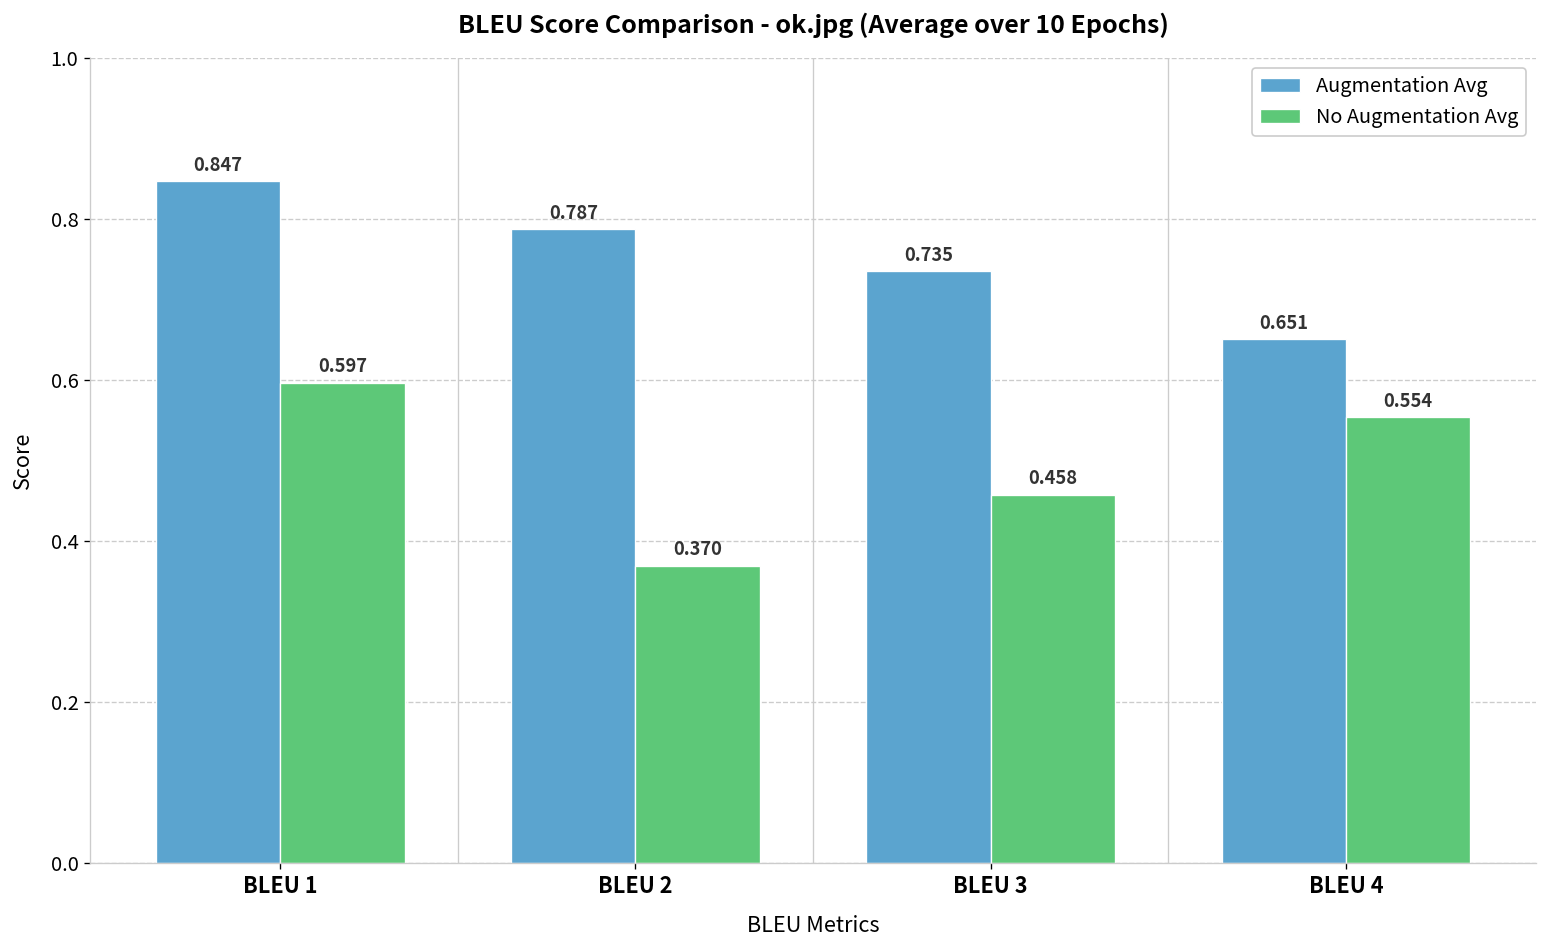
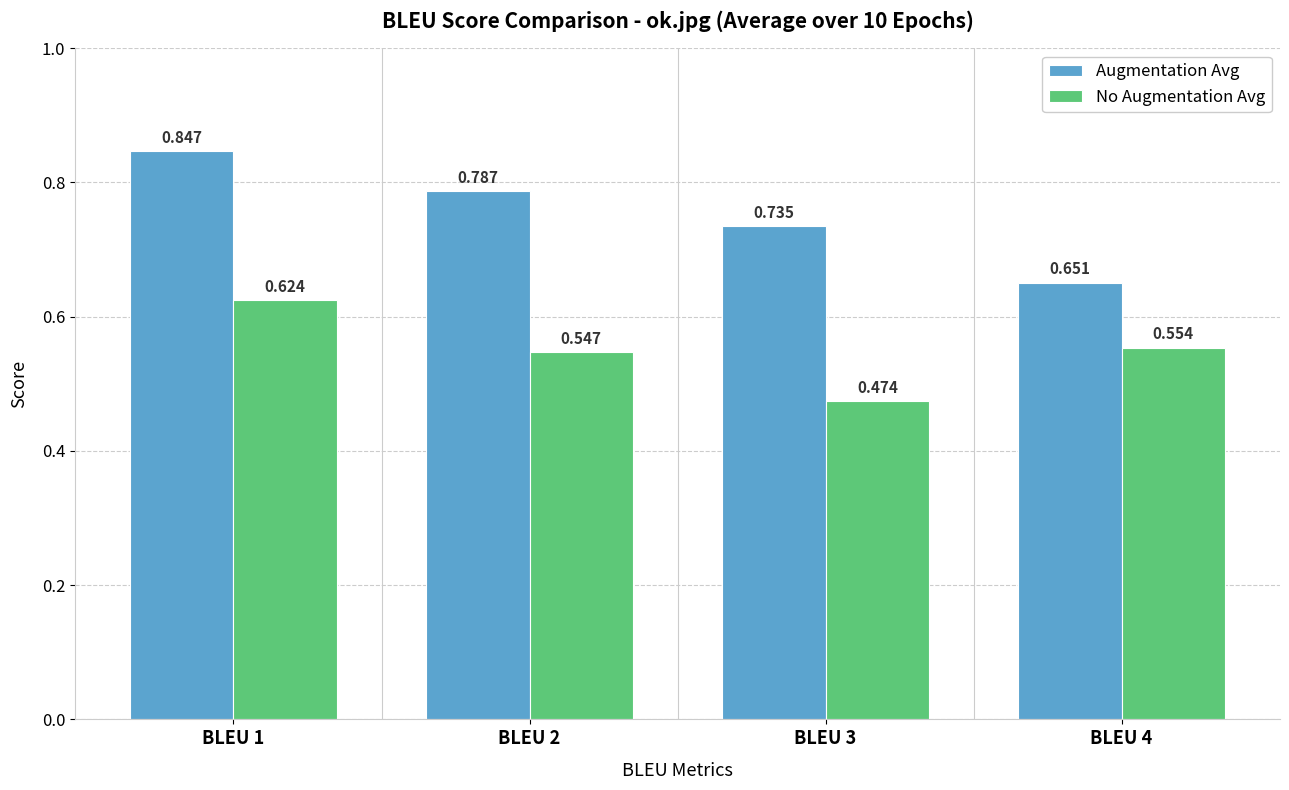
No Augmentation Avg, BLEU 1: 0.597 -> 0.624
No Augmentation Avg, BLEU 2: 0.370 -> 0.547
No Augmentation Avg, BLEU 3: 0.458 -> 0.474
